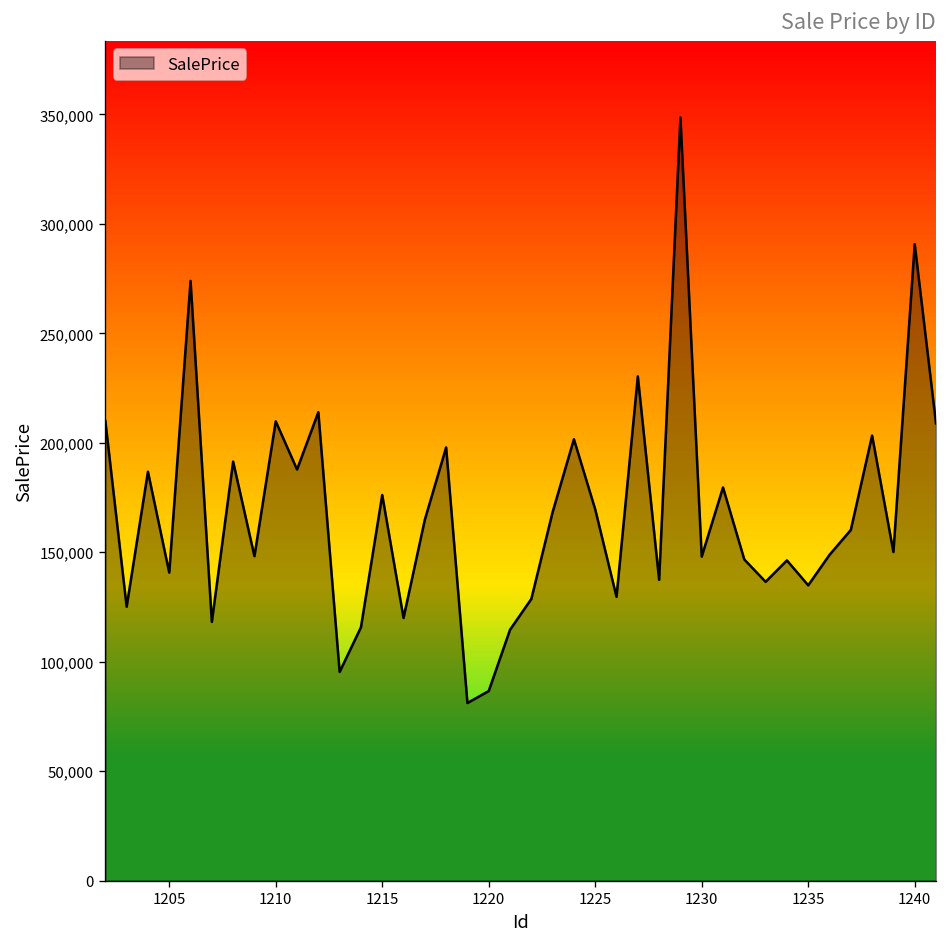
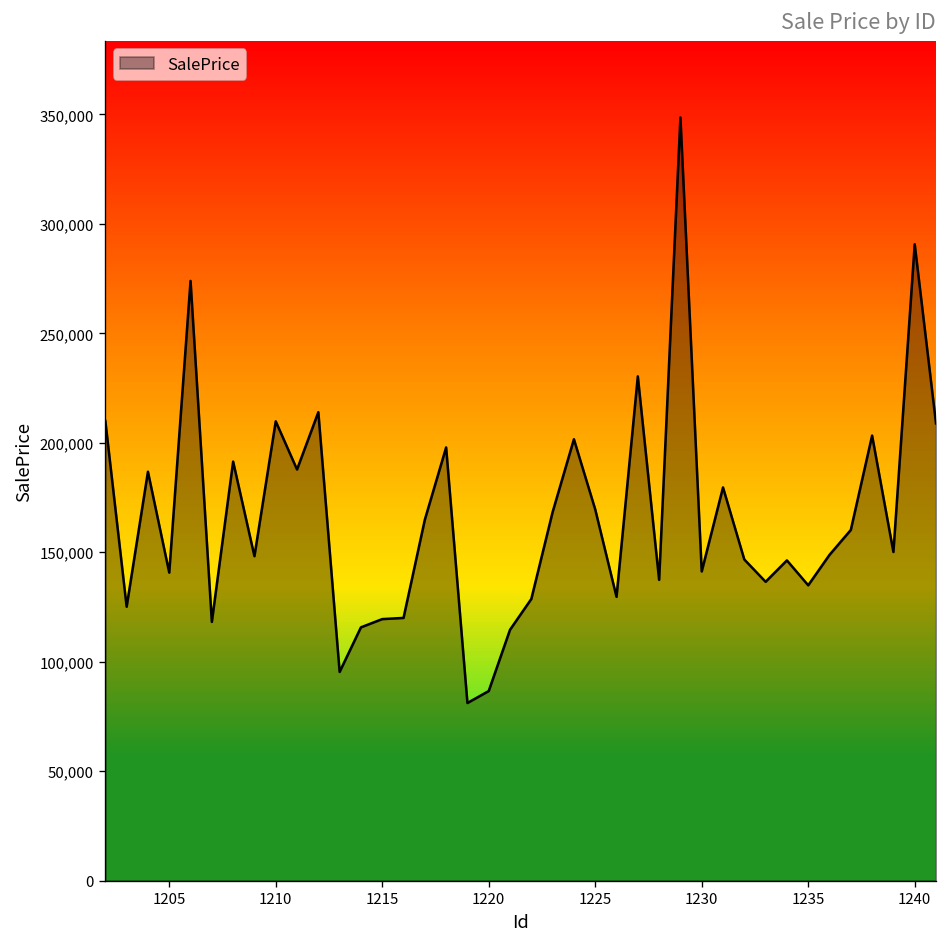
1215: 176,000 -> 119,000
1230: 148,000 -> 141,000
